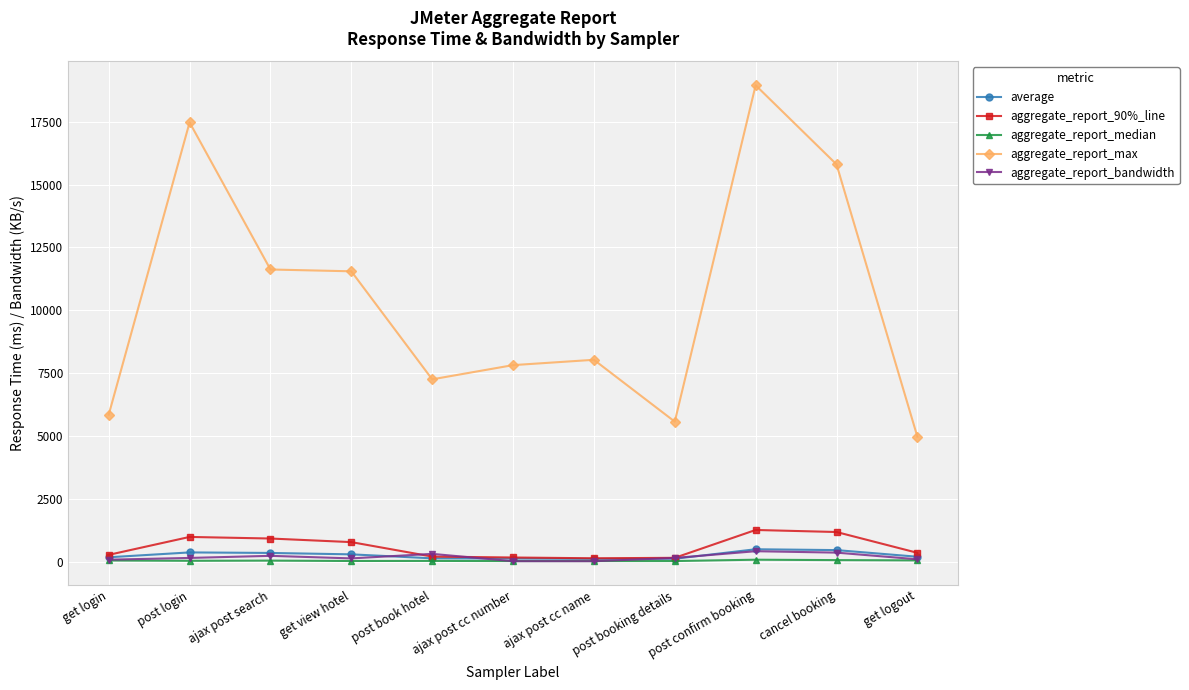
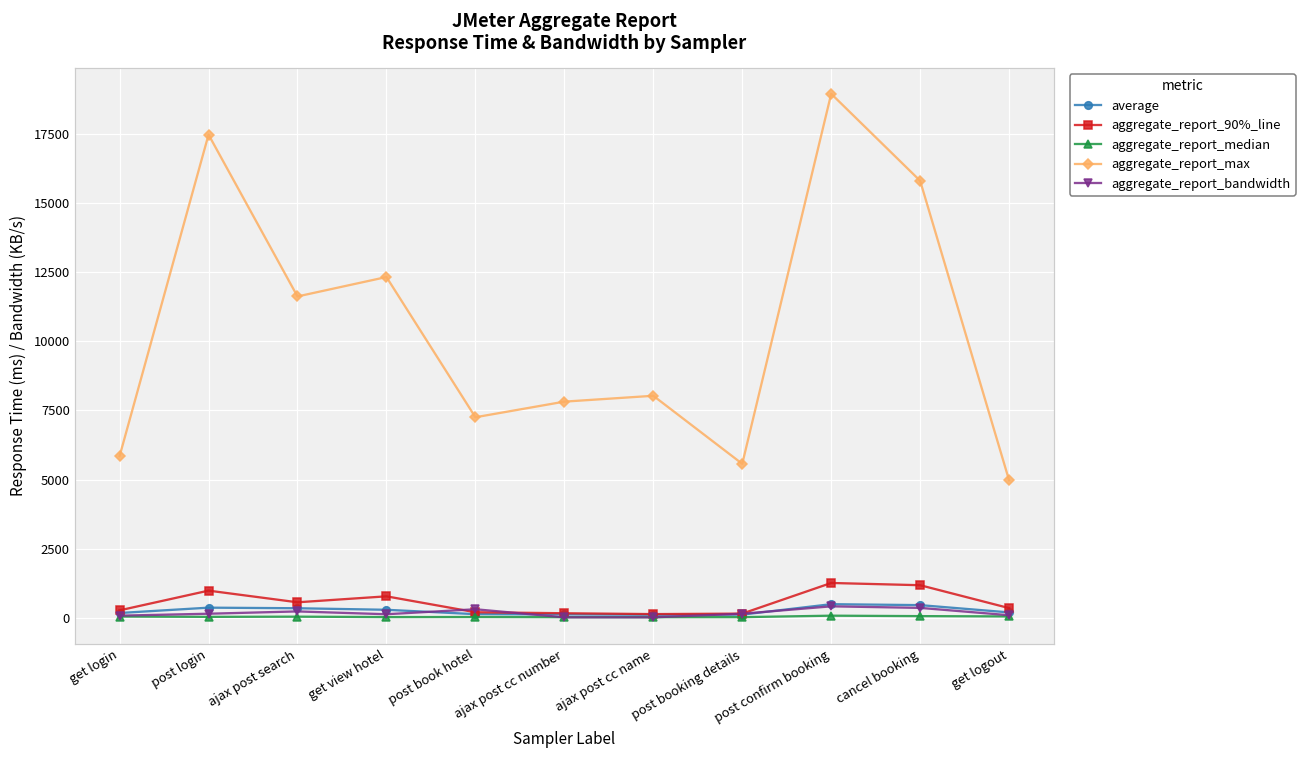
aggregate_report_90%_line, ajax post search: 900 -> 600
aggregate_report_max, get view hotel: 11600 -> 12300
